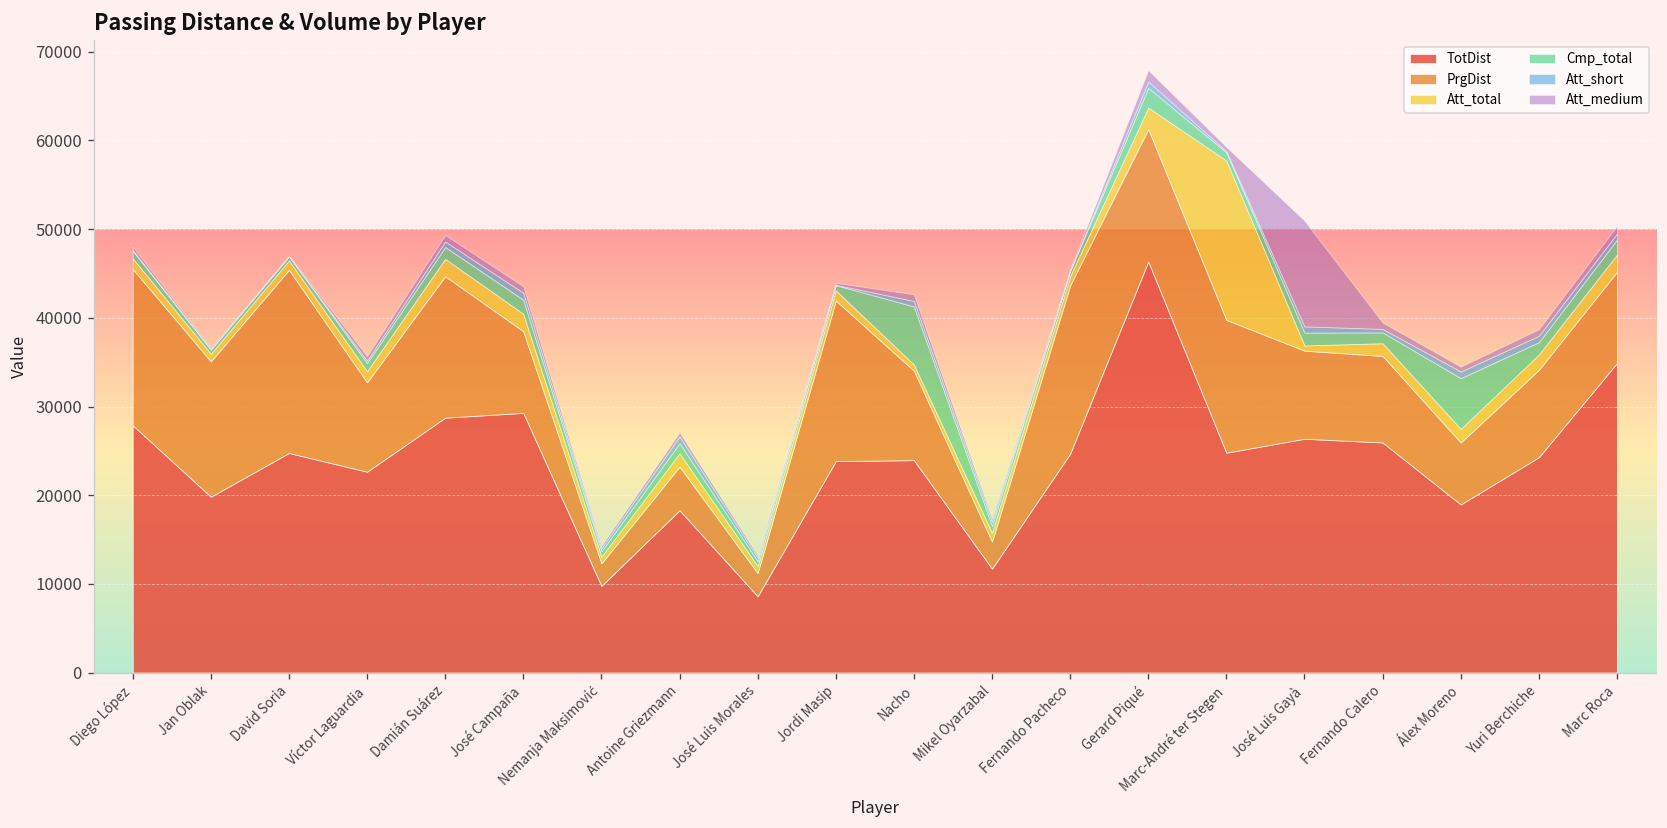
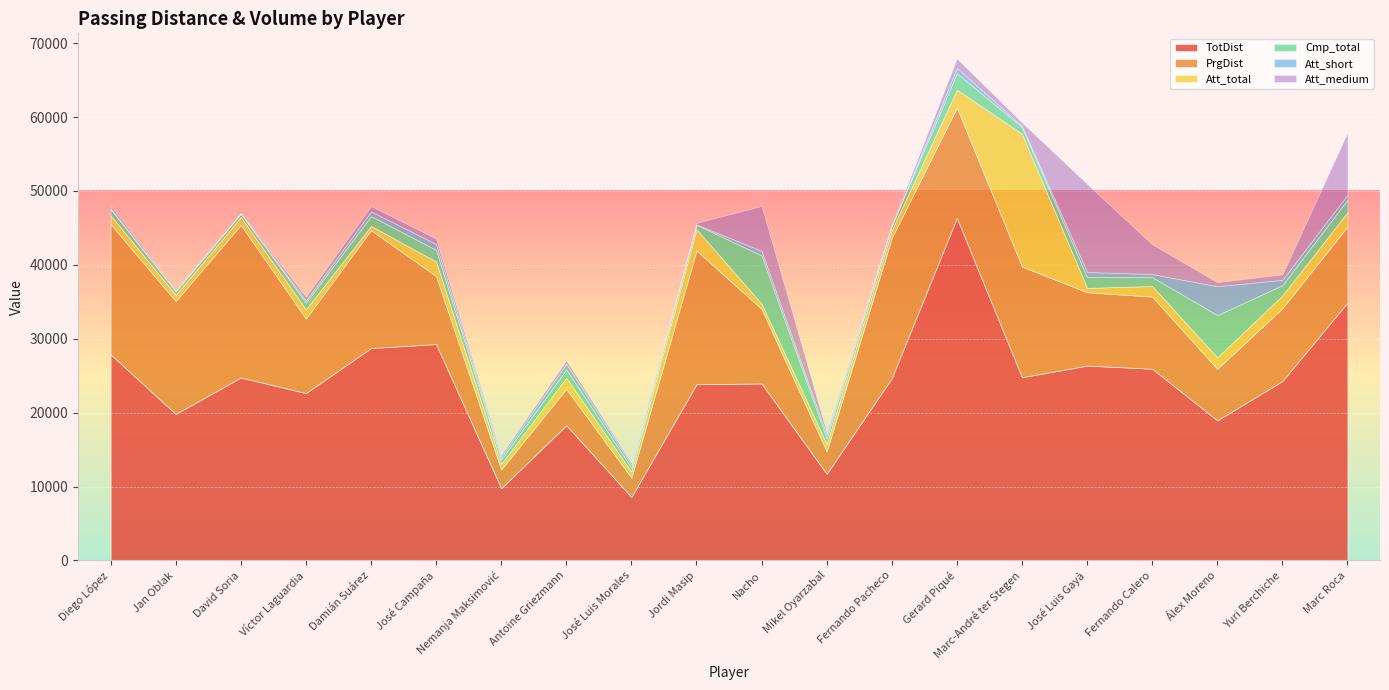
Att_total, Damián Suárez: 2000 -> 1000
Att_total, Jordi Masip: 1000 -> 3000
Att_medium, Nacho: 1000 -> 6000
Att_medium, Fernando Calero: 1000 -> 4000
Att_short, Álex Moreno: 1000 -> 4000
Att_medium, Marc Roca: 1000 -> 8000
